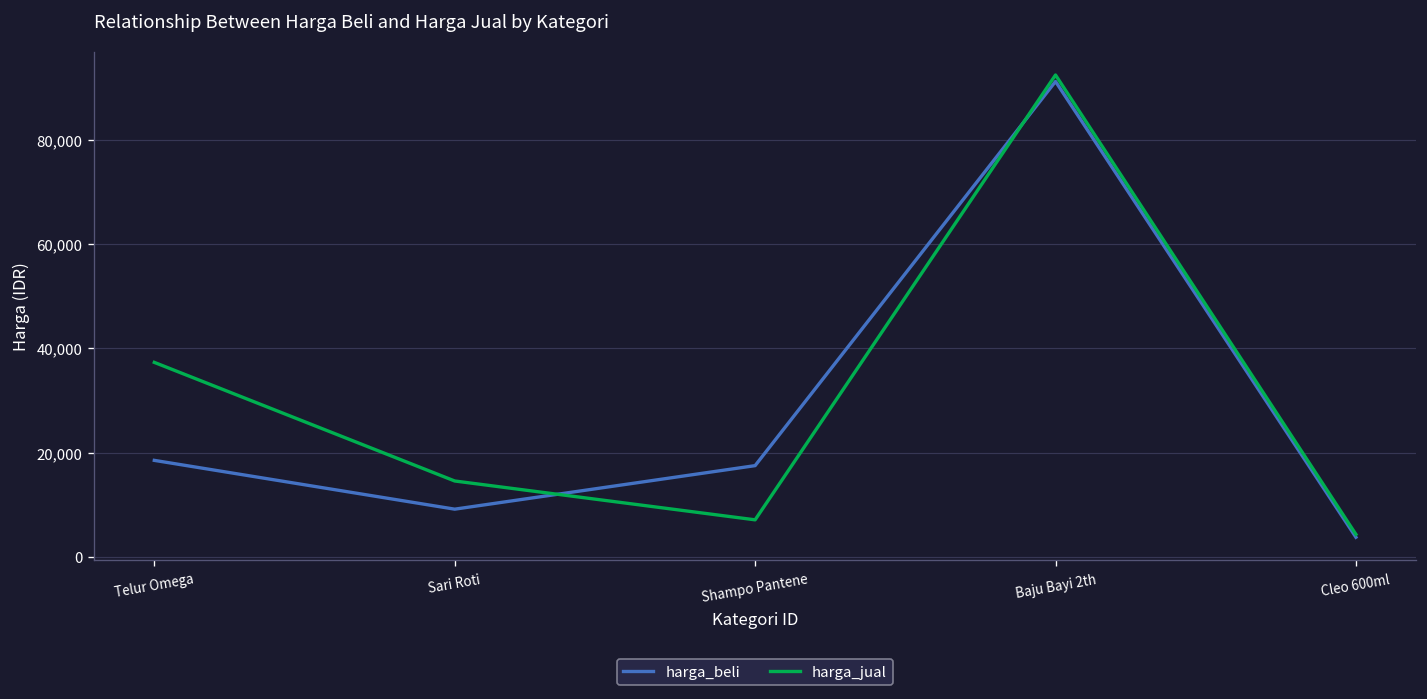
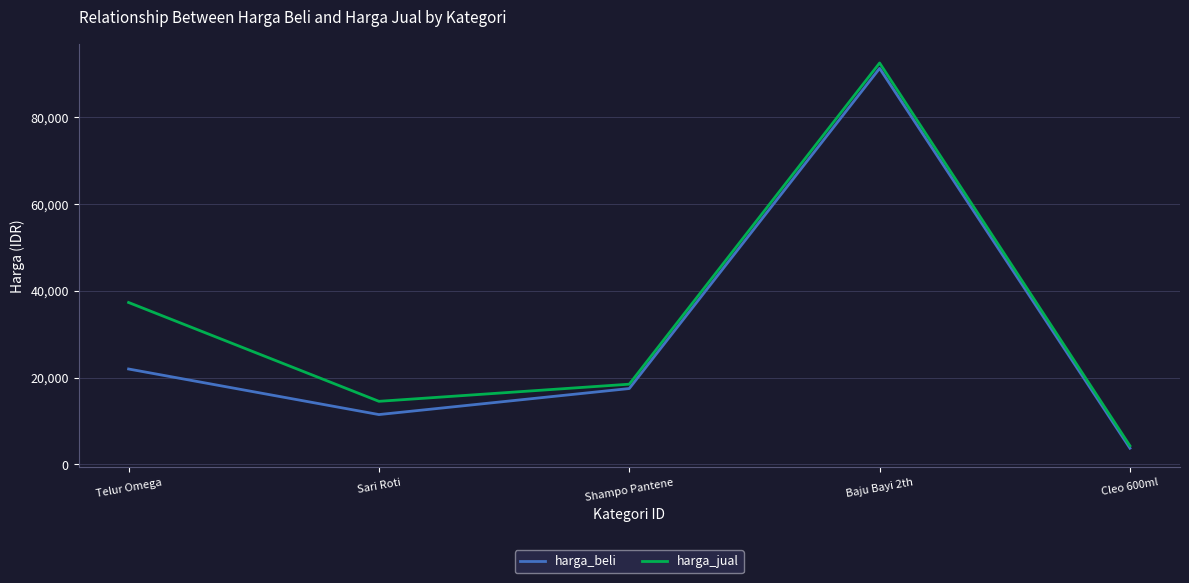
harga_beli, Telur Omega: 19,000 -> 22,000
harga_beli, Sari Roti: 9,000 -> 12,000
harga_jual, Shampo Pantene: 7,000 -> 19,000
